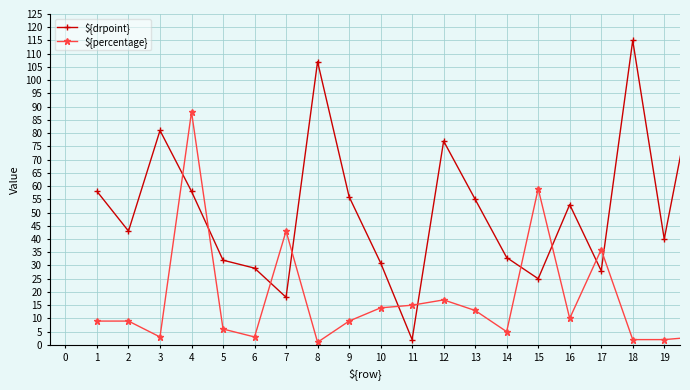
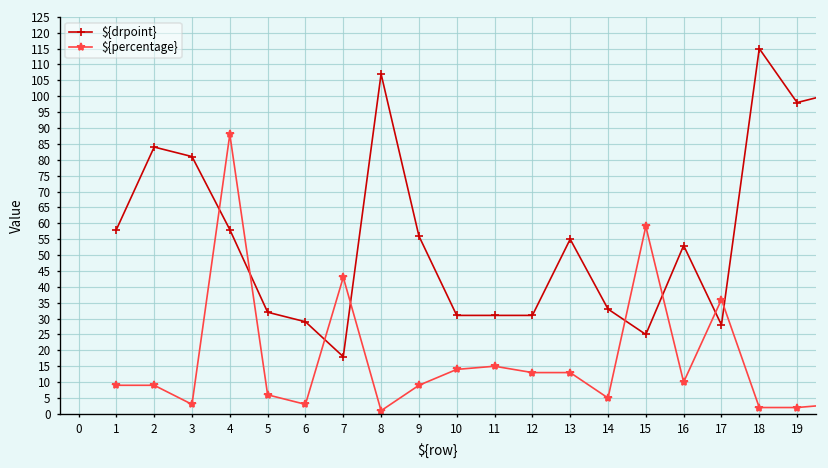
${drpoint}, 2: 43 -> 84
${drpoint}, 11: 2 -> 31
${drpoint}, 12: 77 -> 31
${percentage}, 12: 17 -> 13
${drpoint}, 19: 40 -> 98
